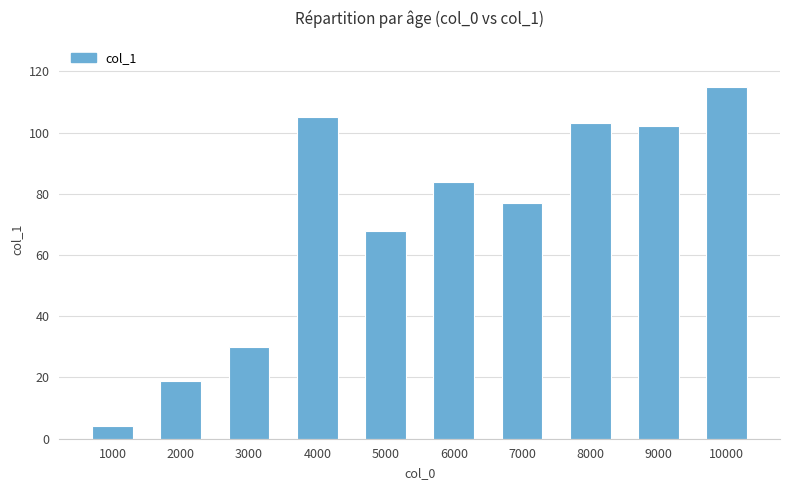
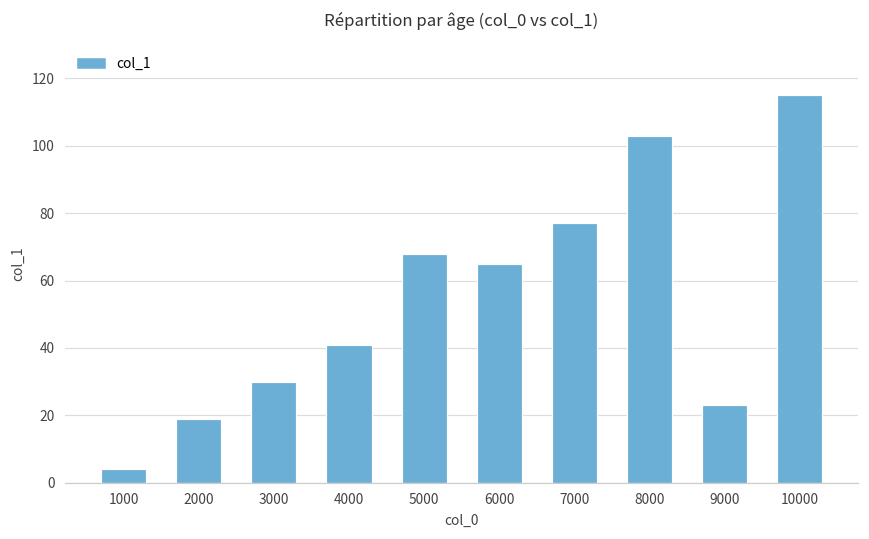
4000: 105 -> 41
6000: 84 -> 65
9000: 102 -> 23
